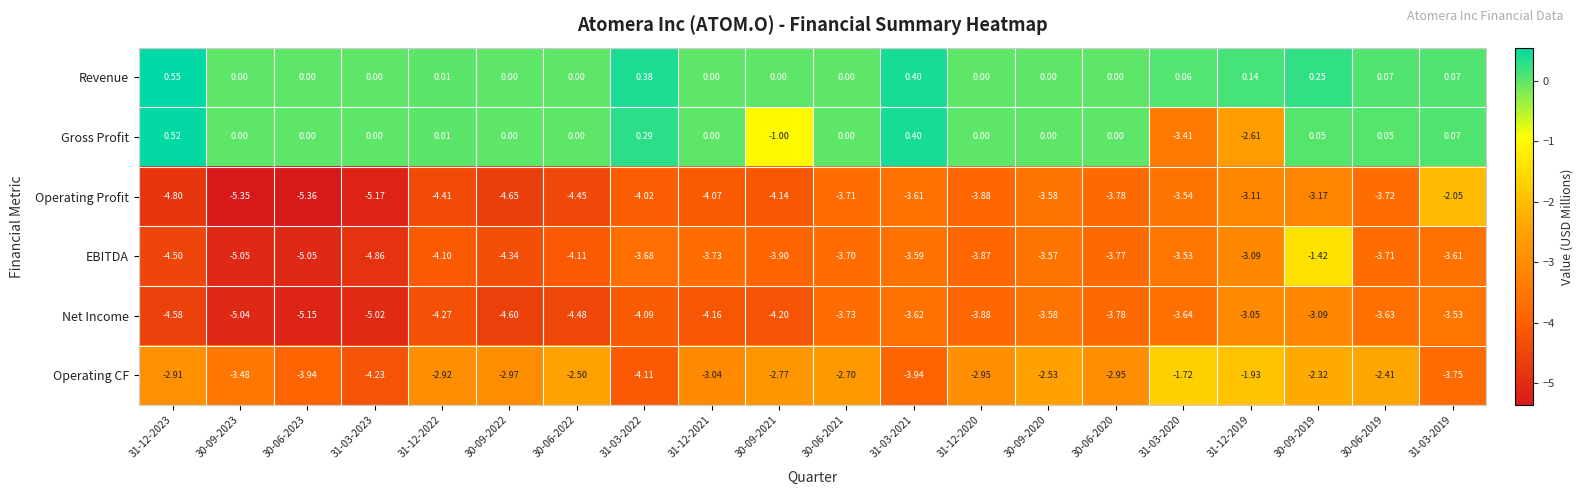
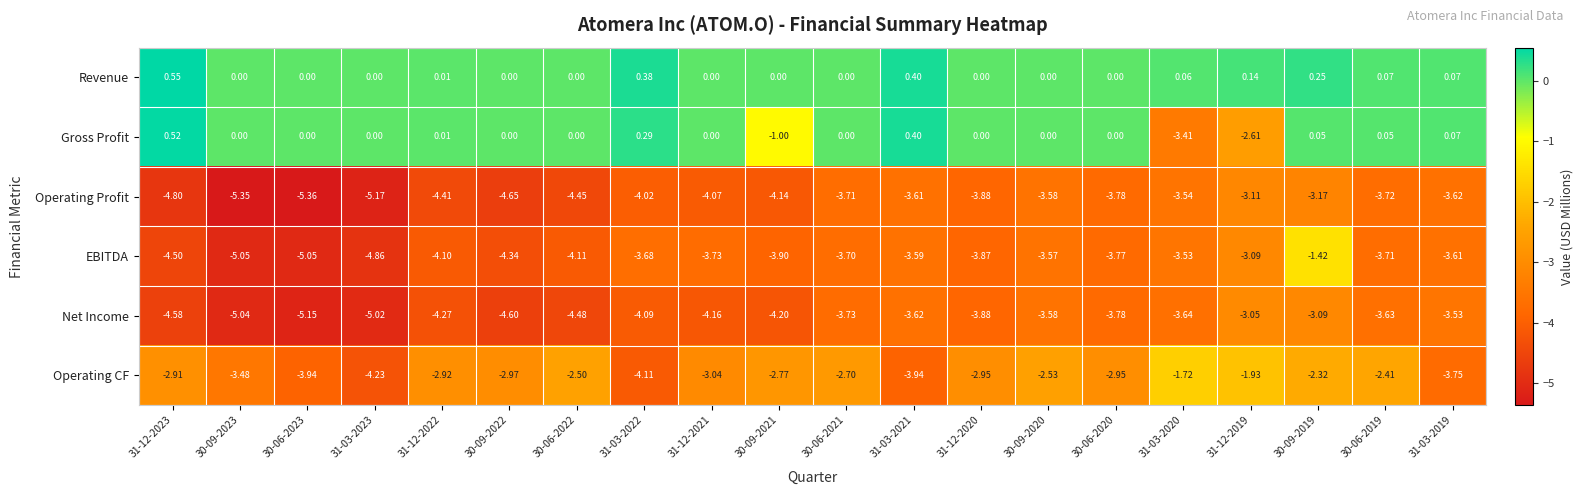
Operating Profit, 31-03-2019: -2.05 -> -3.62
